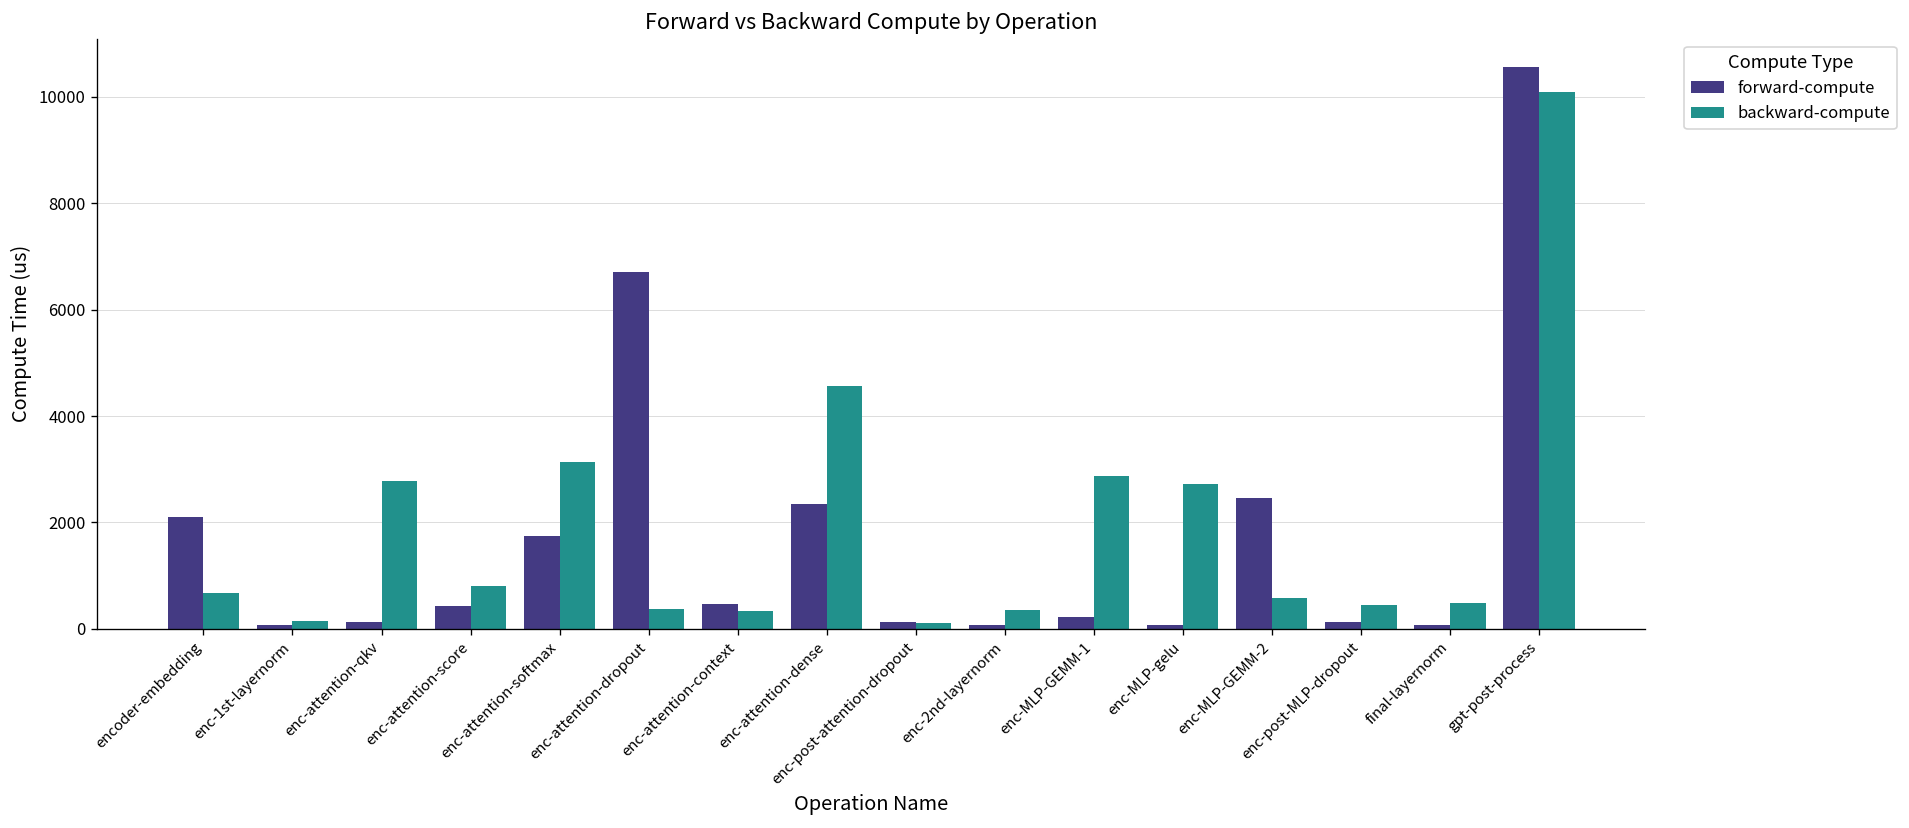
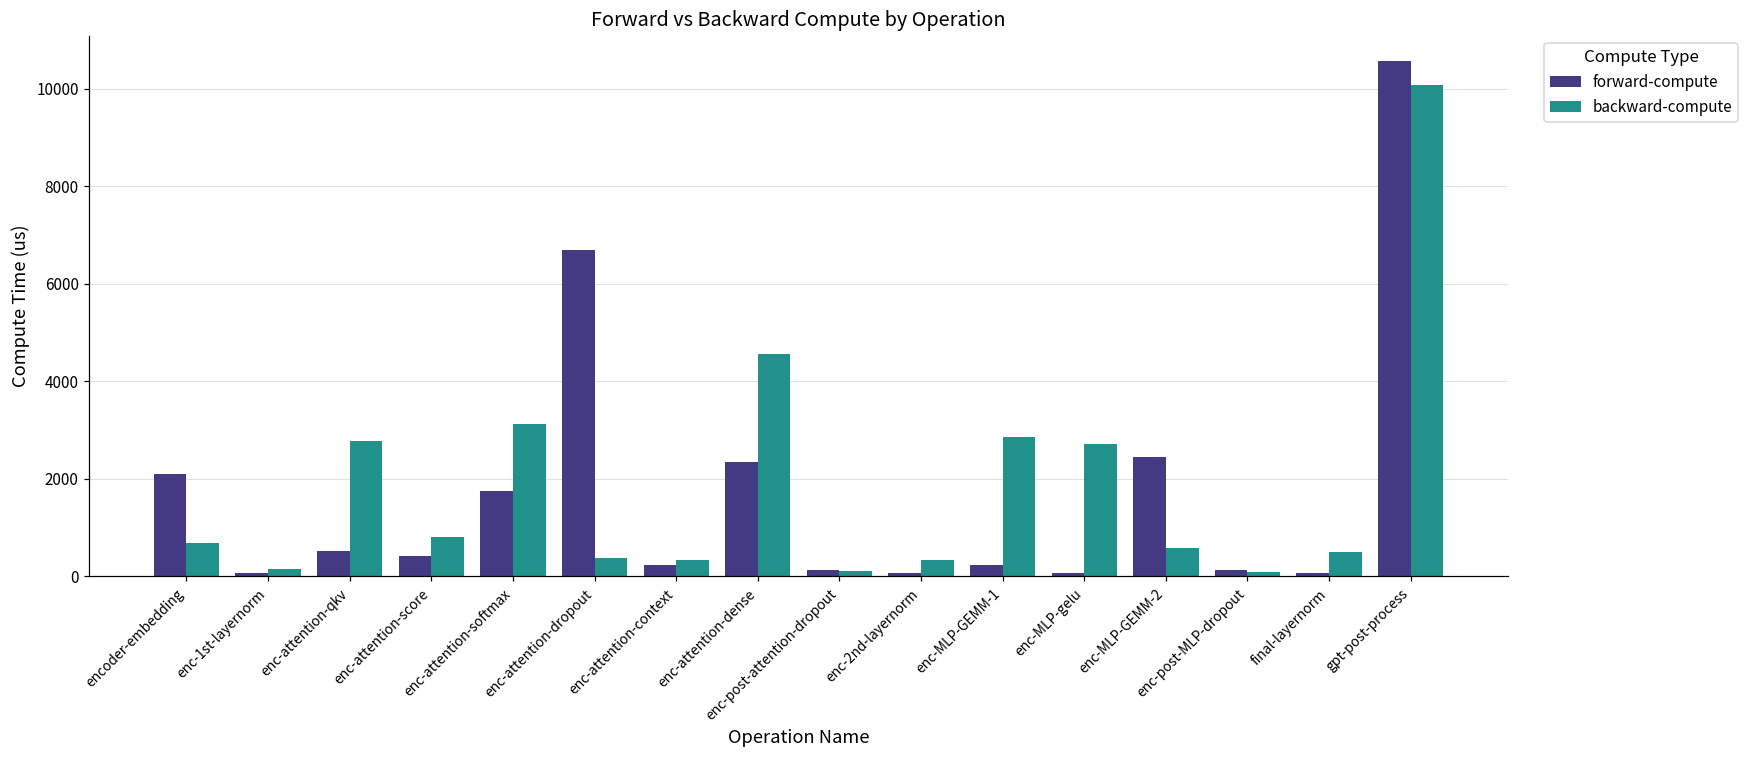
forward-compute, enc-attention-qkv: 100 -> 500
forward-compute, enc-attention-context: 500 -> 200
backward-compute, enc-post-MLP-dropout: 400 -> 100
